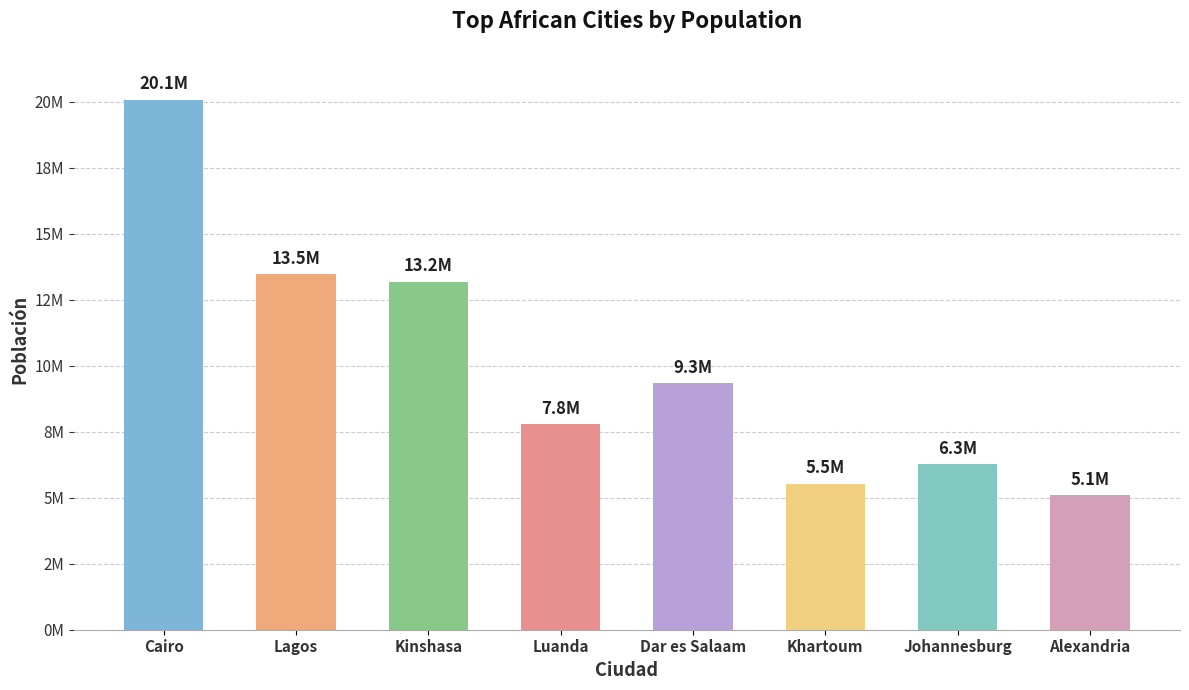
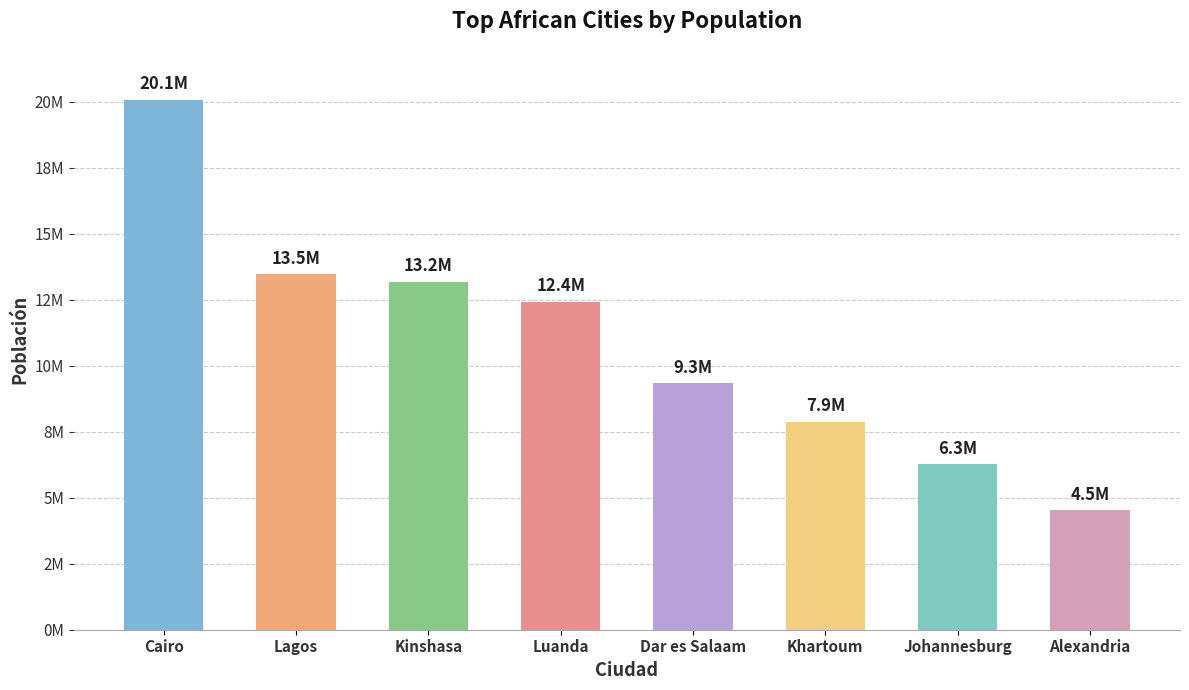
Luanda: 7.8M -> 12.4M
Khartoum: 5.5M -> 7.9M
Alexandria: 5.1M -> 4.5M
